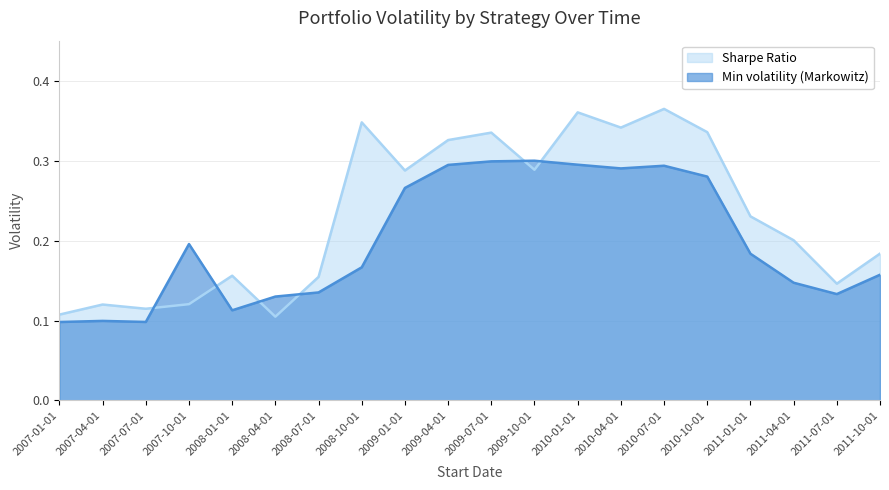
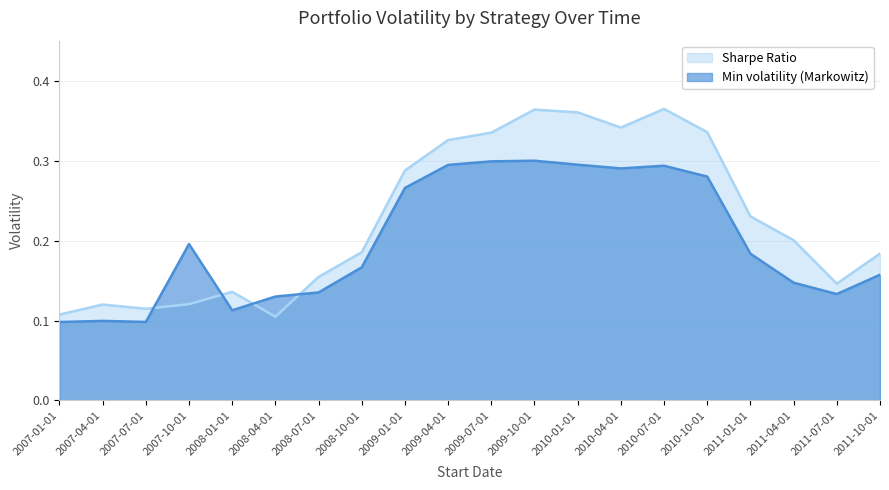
Sharpe Ratio, 2008-01-01: 0.16 -> 0.14
Sharpe Ratio, 2008-10-01: 0.35 -> 0.19
Sharpe Ratio, 2009-10-01: 0.29 -> 0.36
